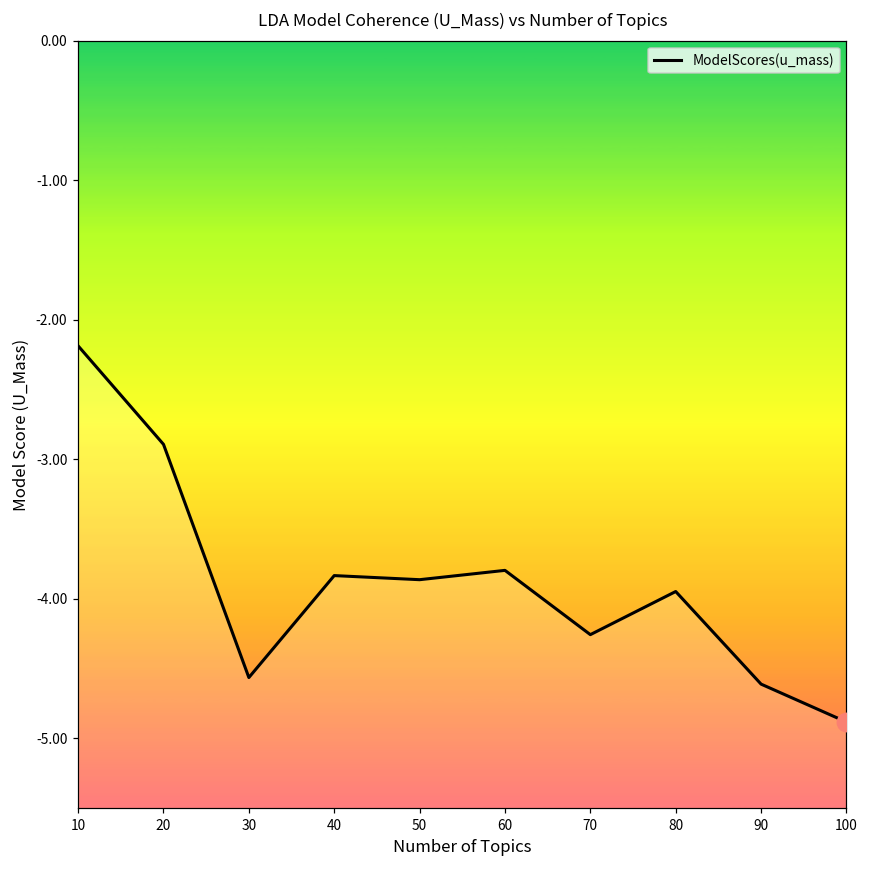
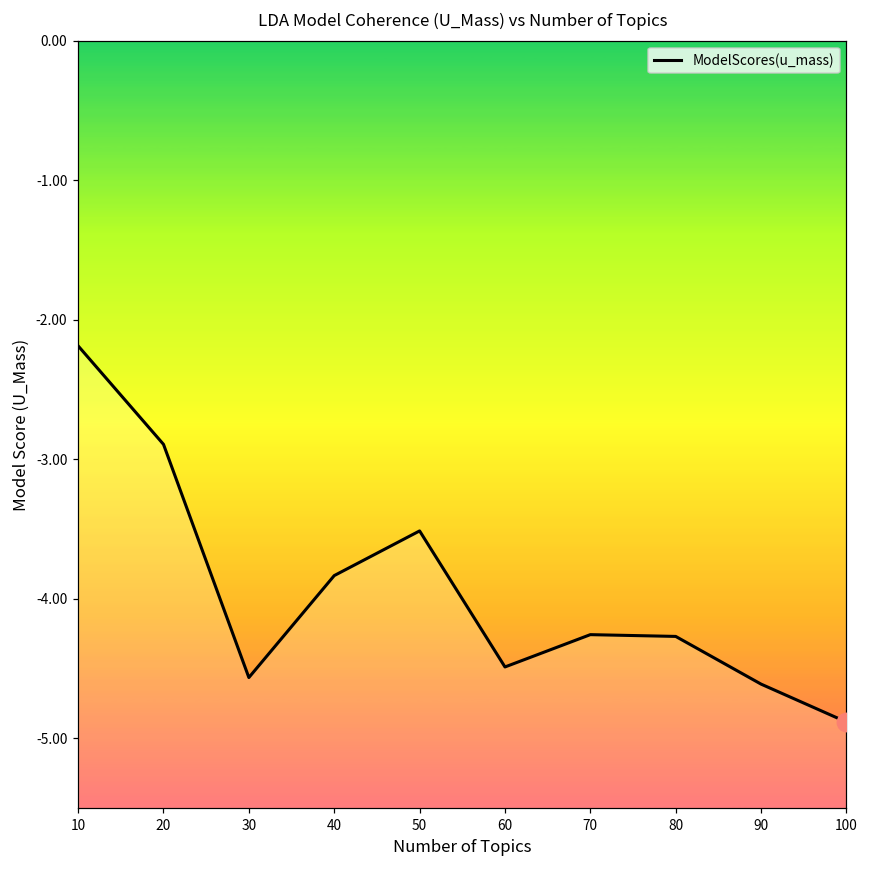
ModelScores(u_mass), 50: -3.86 -> -3.51
ModelScores(u_mass), 60: -3.80 -> -4.49
ModelScores(u_mass), 80: -3.95 -> -4.27
